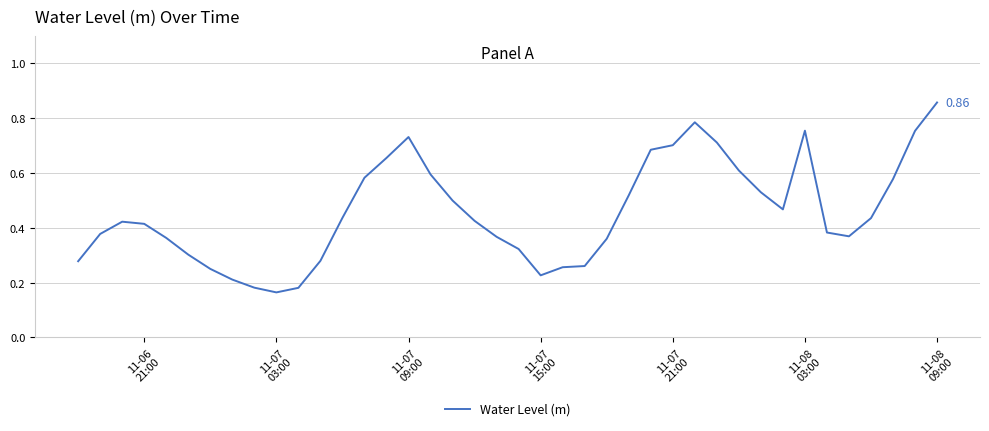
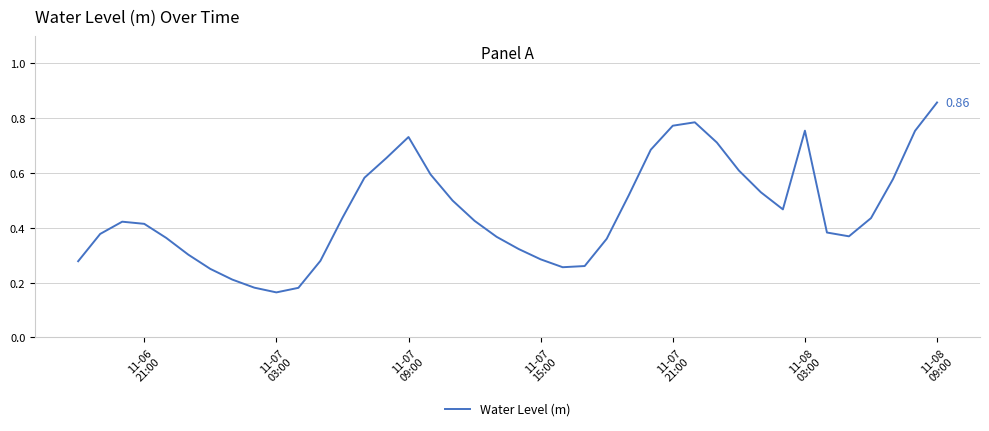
11-07 15:00: 0.23 -> 0.29
11-07 21:00: 0.70 -> 0.77
